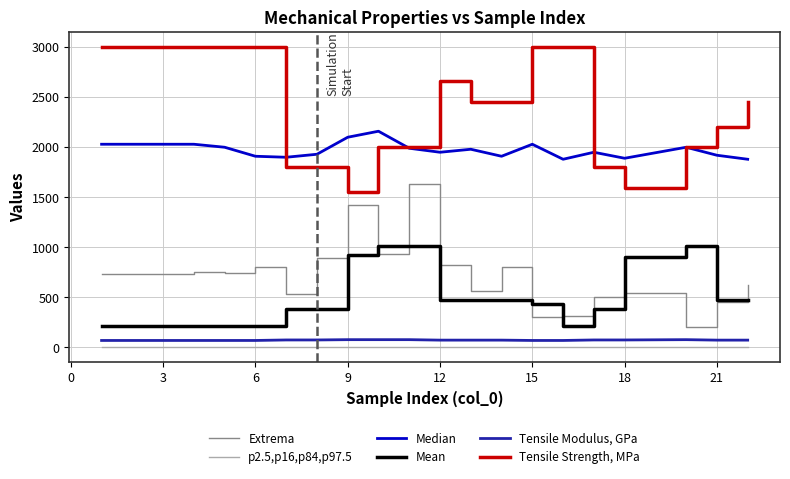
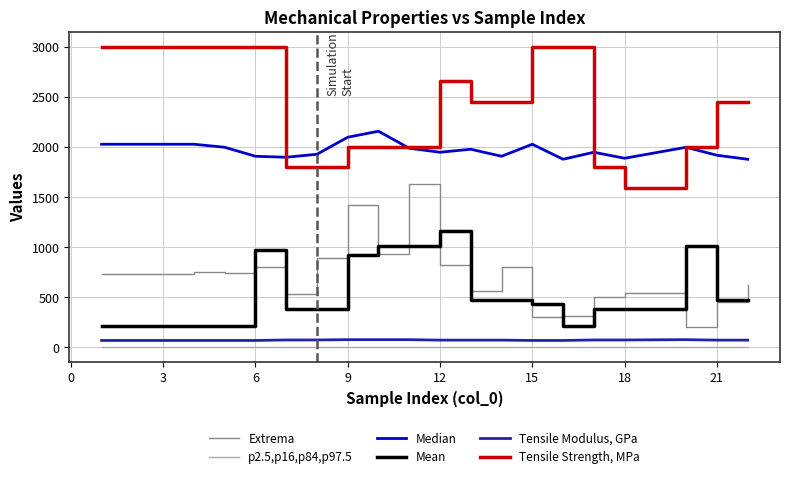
Mean, 6: 210 -> 980
Tensile Strength, MPa, 9: 1550 -> 2000
Mean, 12: 470 -> 1170
Mean, 18: 910 -> 380
Tensile Strength, MPa, 21: 2200 -> 2460
